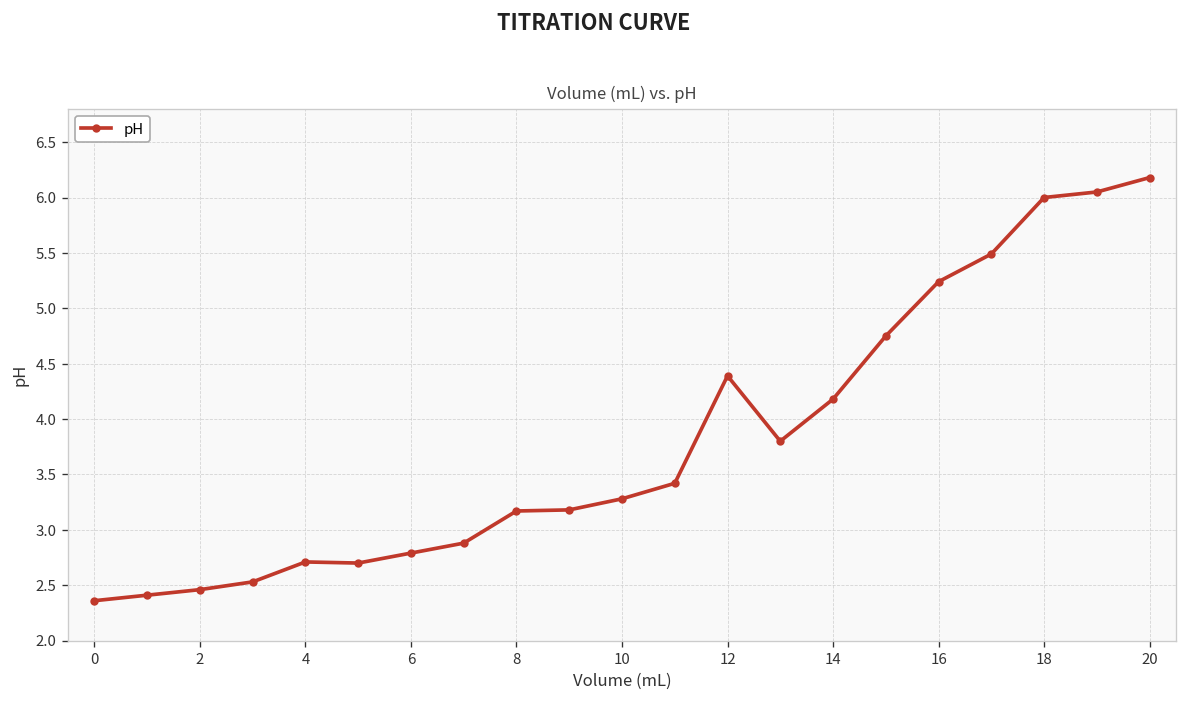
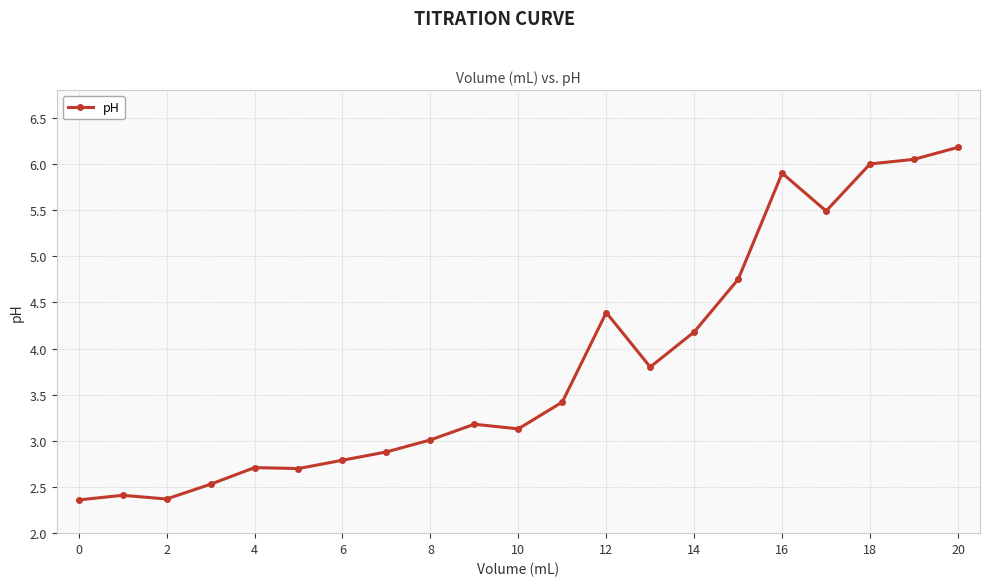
2: 2.5 -> 2.4
8: 3.2 -> 3.0
10: 3.3 -> 3.1
16: 5.2 -> 5.9
